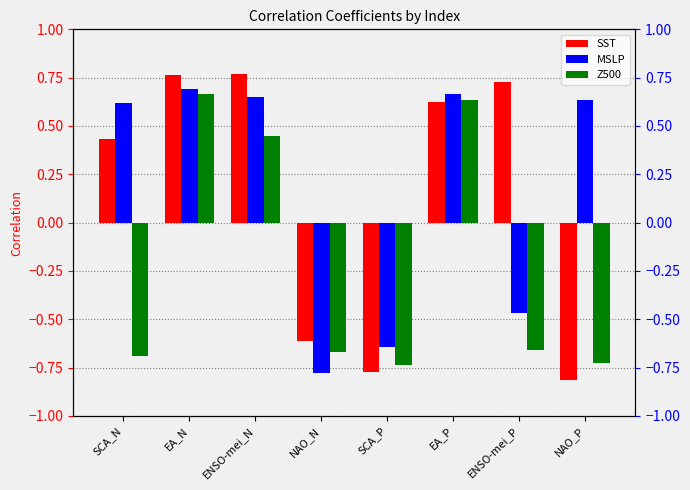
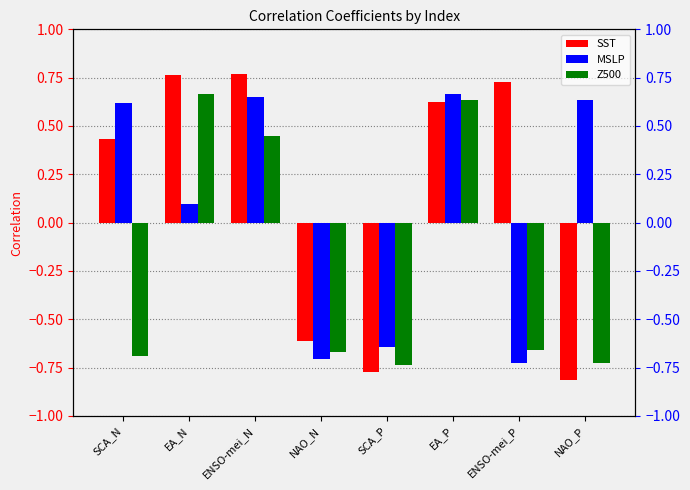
MSLP, EA_N: 0.69 -> 0.10
MSLP, NAO_N: -0.78 -> -0.71
MSLP, ENSO-mei_P: -0.47 -> -0.73
